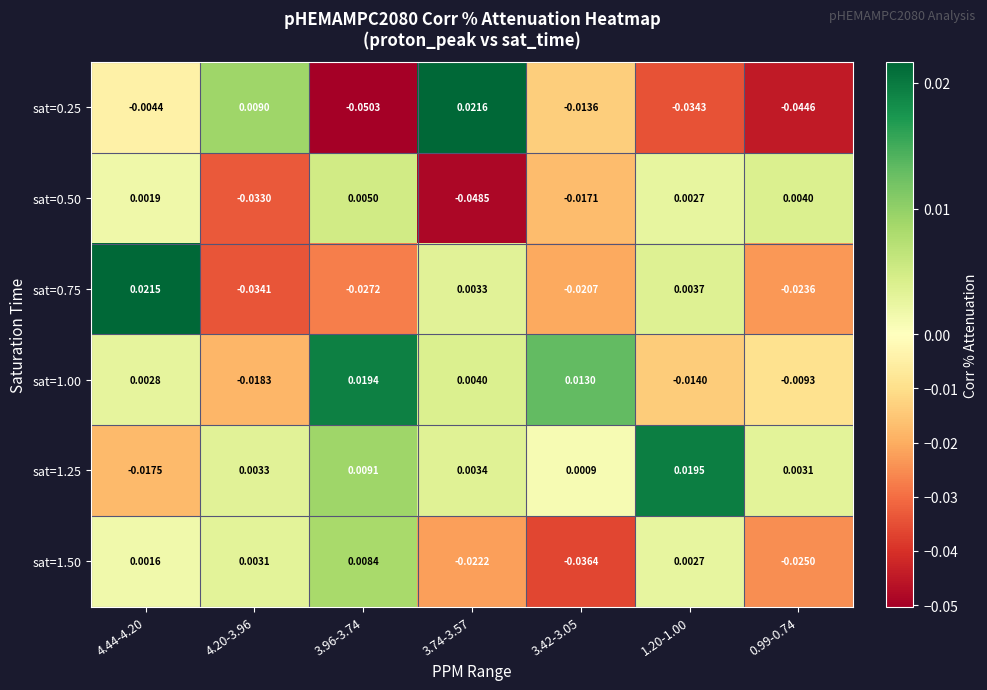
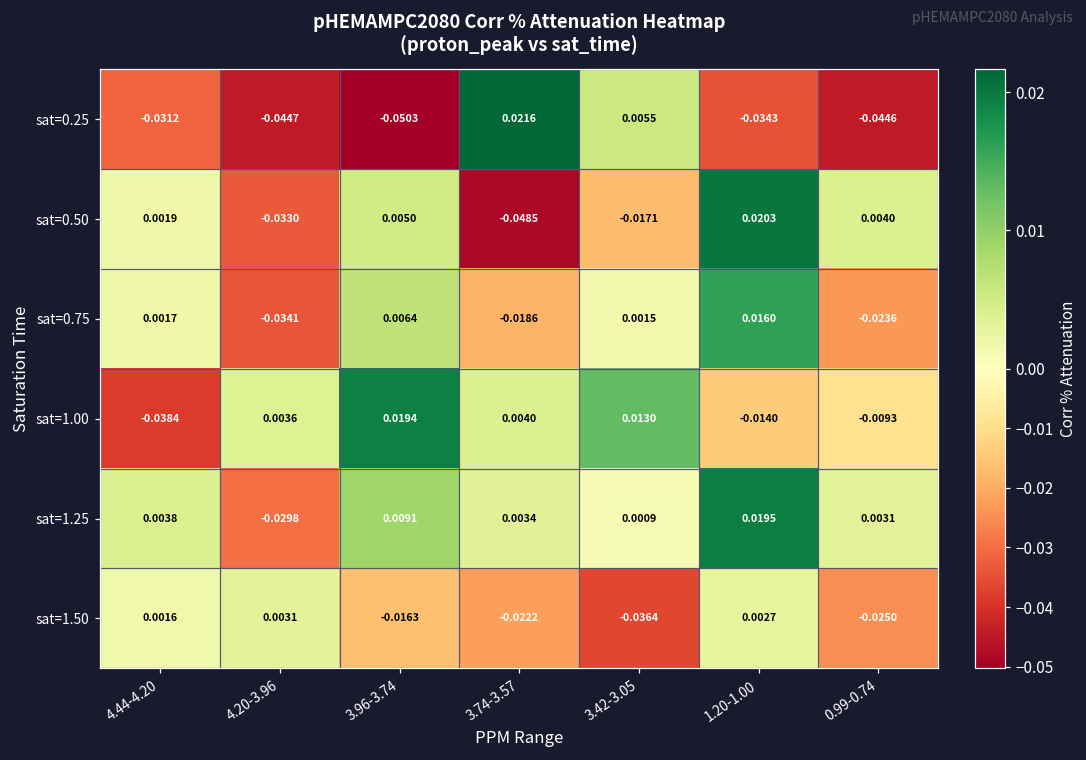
sat=0.25, 4.44-4.20: -0.0044 -> -0.0312
sat=0.25, 4.20-3.96: 0.0090 -> -0.0447
sat=0.25, 3.42-3.05: -0.0136 -> 0.0055
sat=0.50, 1.20-1.00: 0.0027 -> 0.0203
sat=0.75, 4.44-4.20: 0.0215 -> 0.0017
sat=0.75, 3.96-3.74: -0.0272 -> 0.0064
sat=0.75, 3.74-3.57: 0.0033 -> -0.0186
sat=0.75, 3.42-3.05: -0.0207 -> 0.0015
sat=0.75, 1.20-1.00: 0.0037 -> 0.0160
sat=1.00, 4.44-4.20: 0.0028 -> -0.0384
sat=1.00, 4.20-3.96: -0.0183 -> 0.0036
sat=1.25, 4.44-4.20: -0.0175 -> 0.0038
sat=1.25, 4.20-3.96: 0.0033 -> -0.0298
sat=1.50, 3.96-3.74: 0.0084 -> -0.0163
